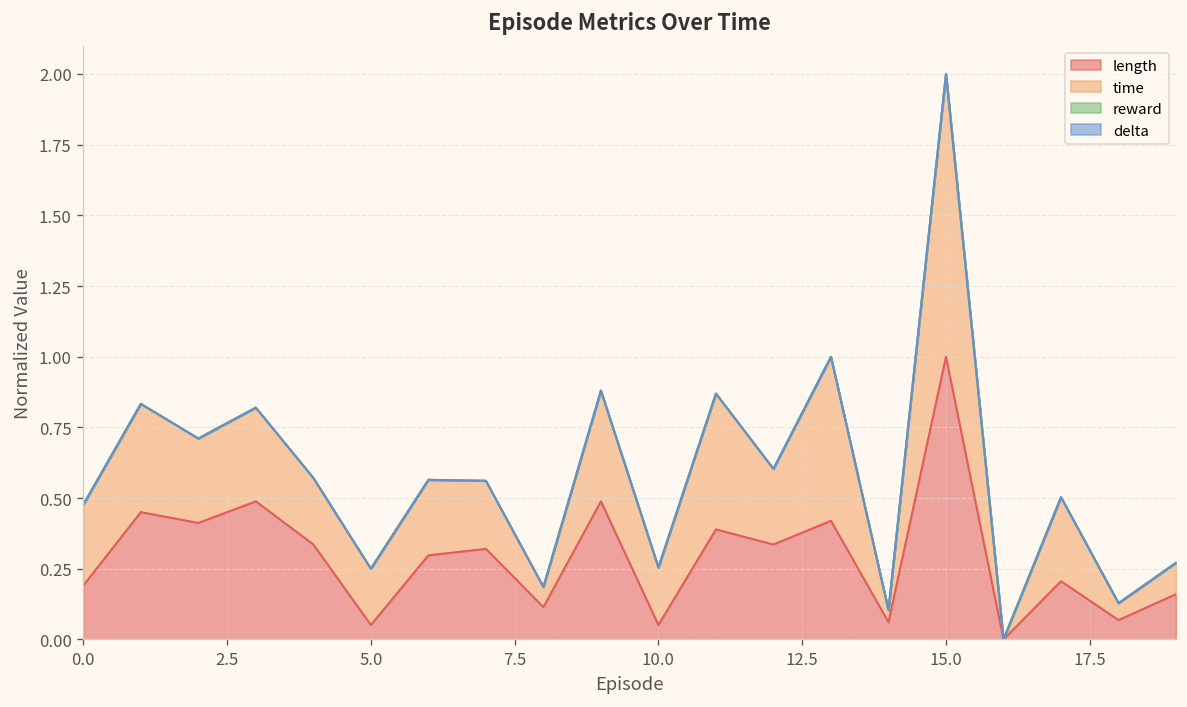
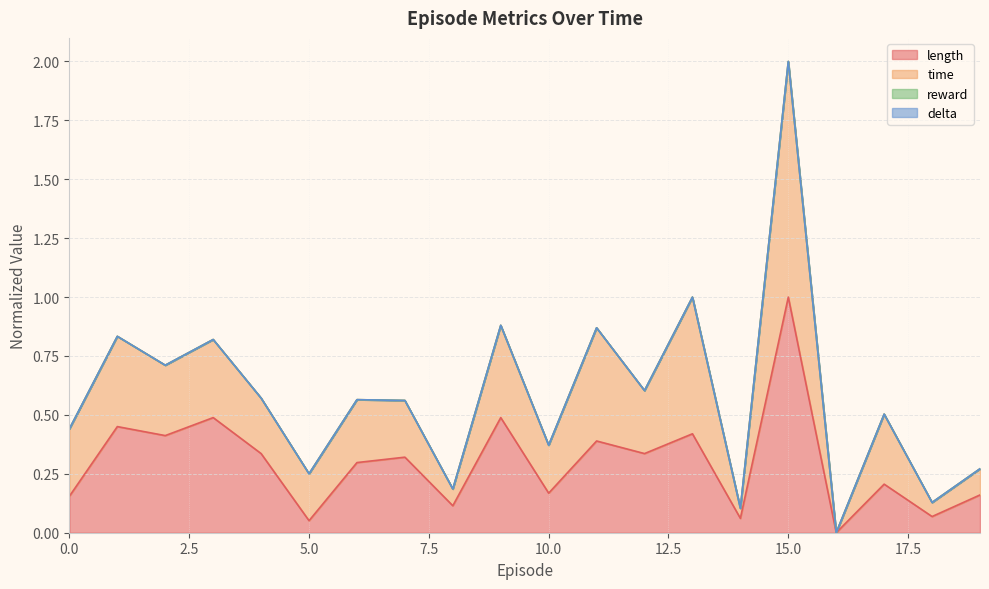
length, 0.0: 0.19 -> 0.15
length, 10.0: 0.05 -> 0.17
